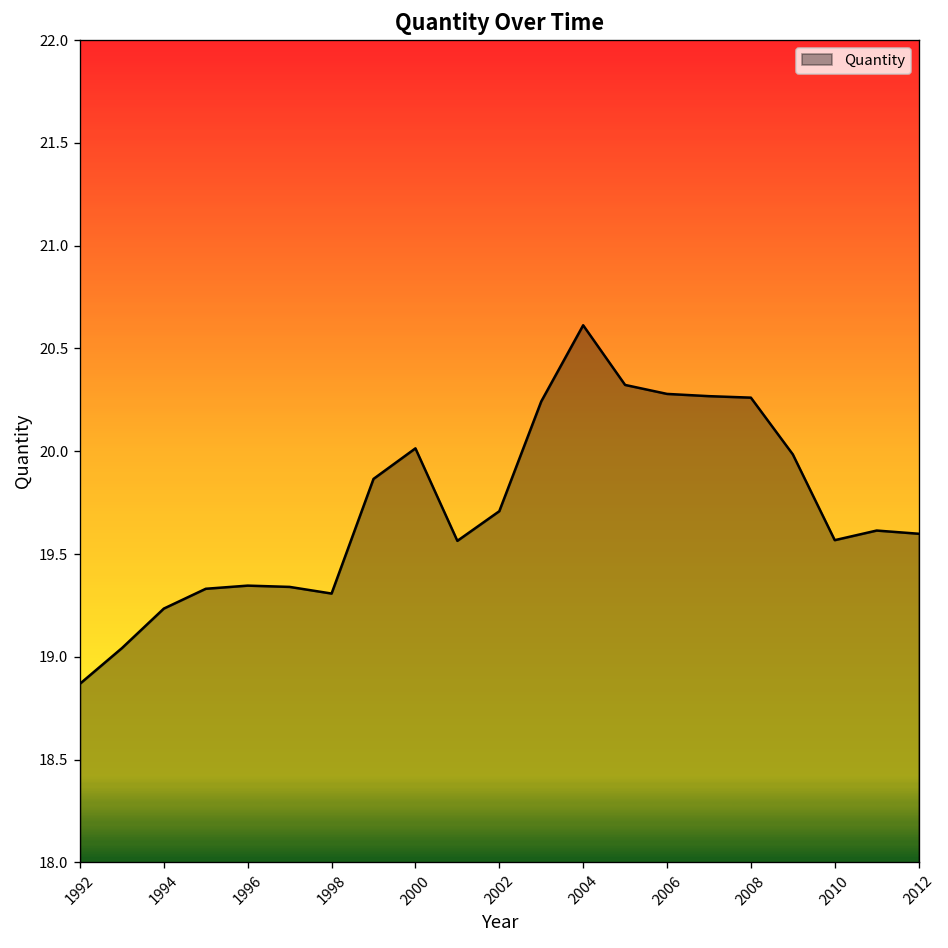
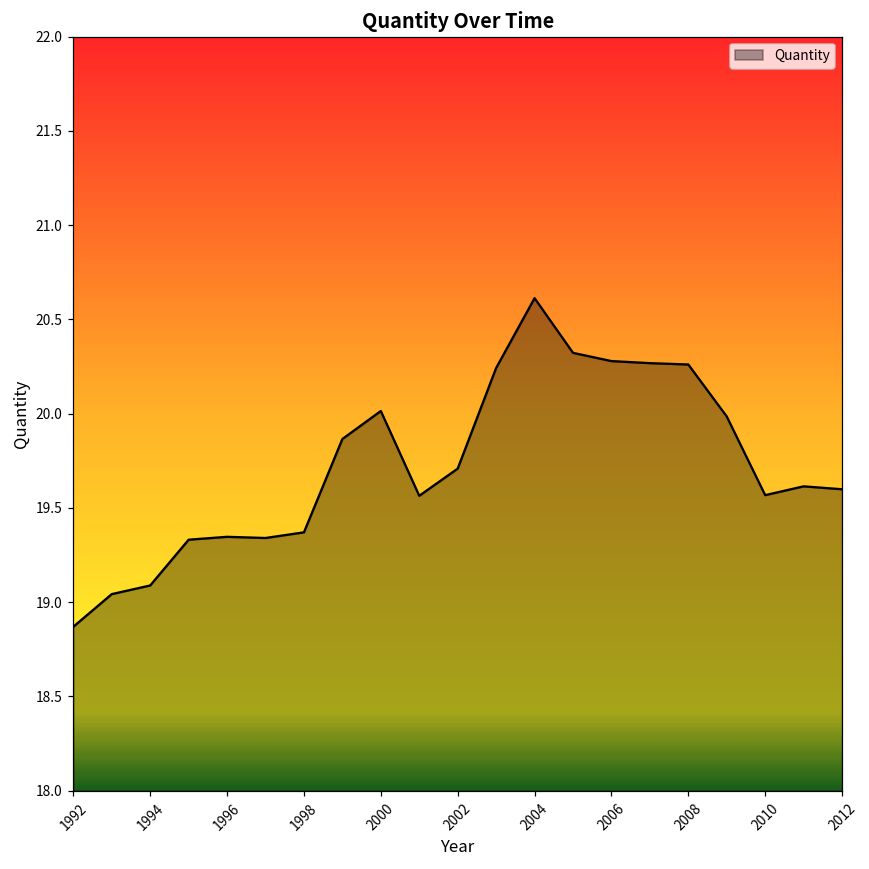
1994: 19.23 -> 19.09
1998: 19.31 -> 19.37
